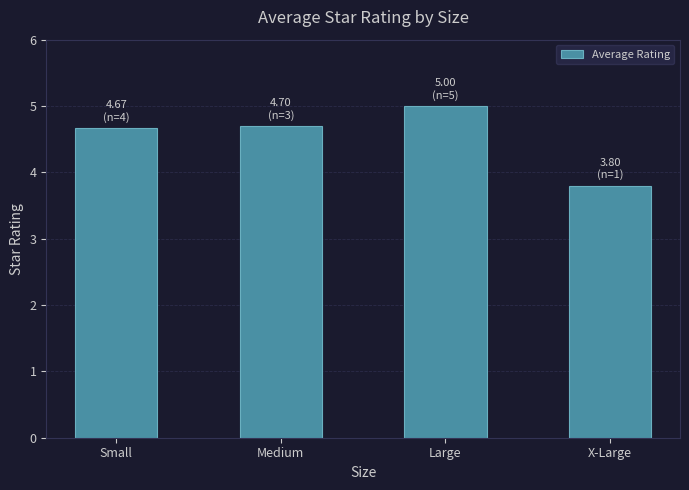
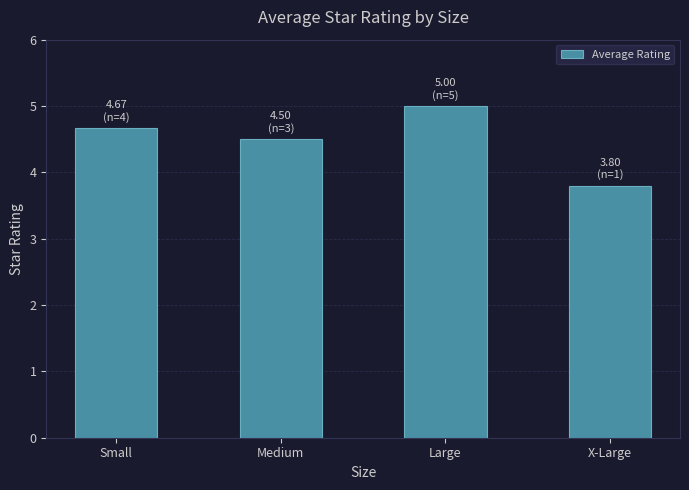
Medium: 4.70 -> 4.50
